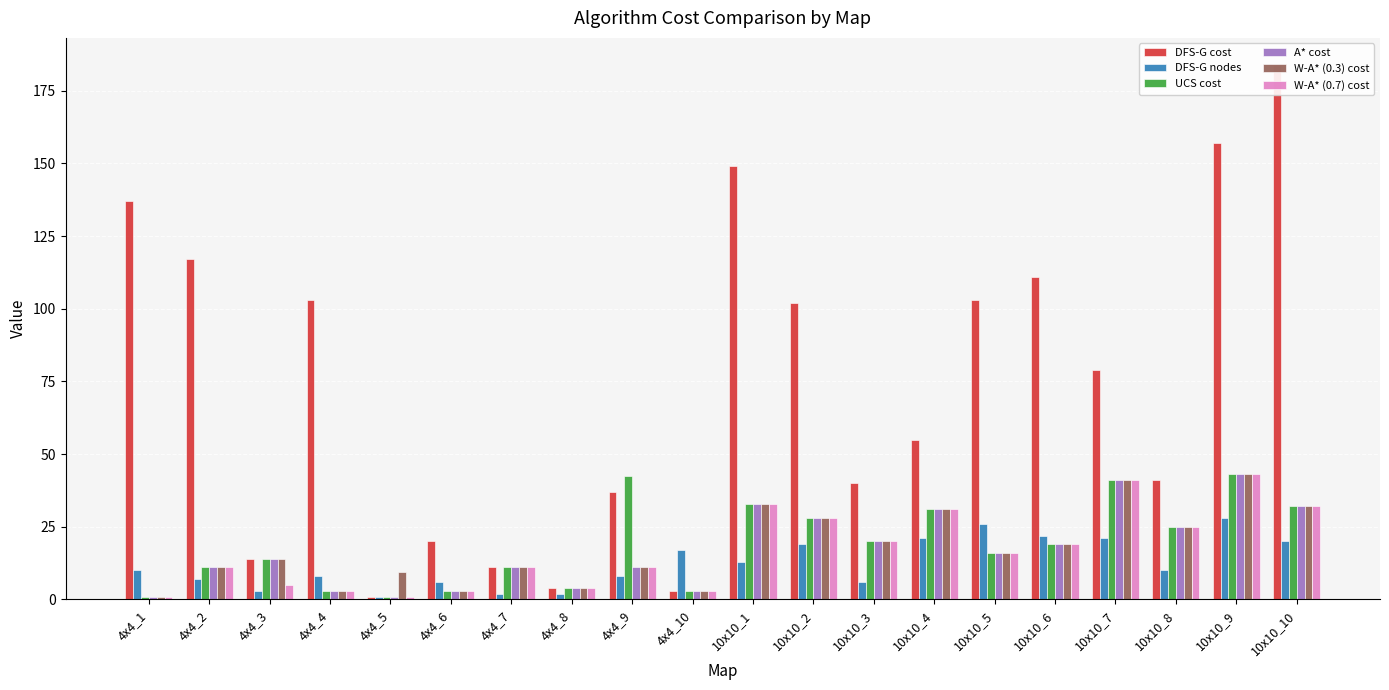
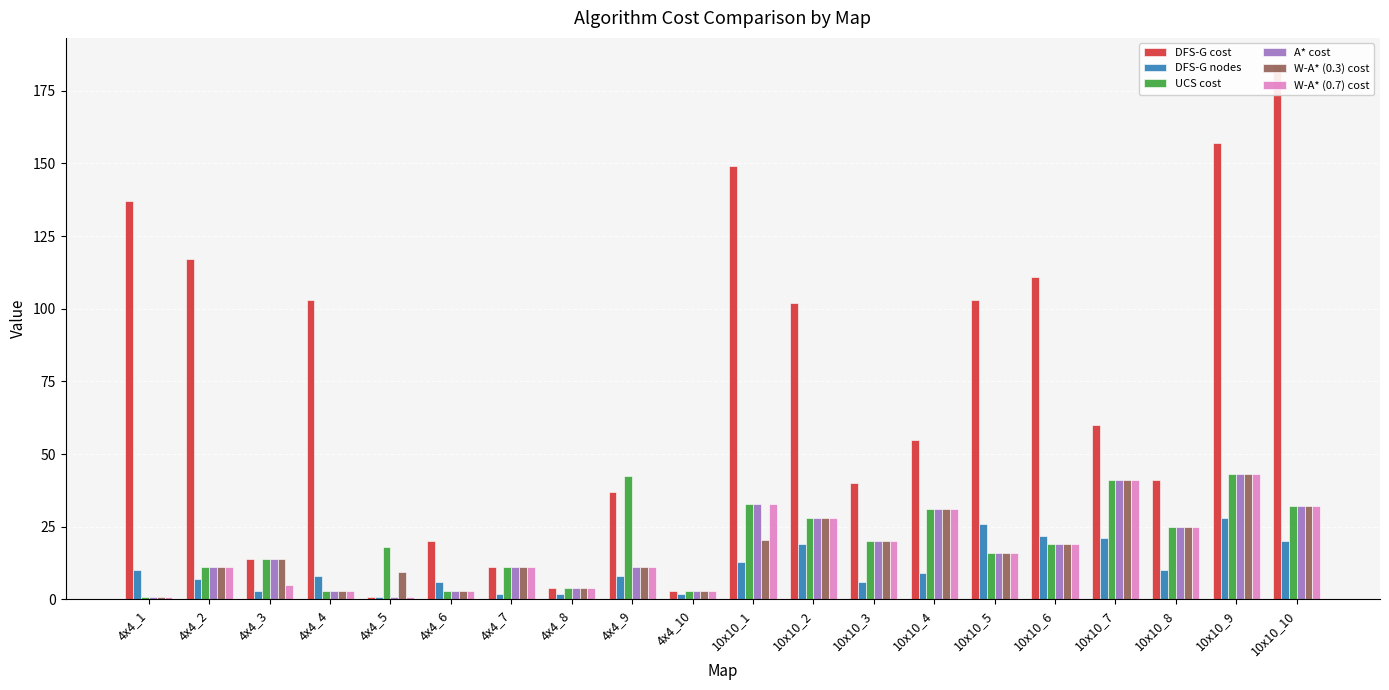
UCS cost, 4x4_5: 1 -> 18
DFS-G nodes, 4x4_10: 17 -> 2
W-A* (0.3) cost, 10x10_1: 33 -> 20
DFS-G nodes, 10x10_4: 21 -> 9
DFS-G cost, 10x10_7: 79 -> 60
